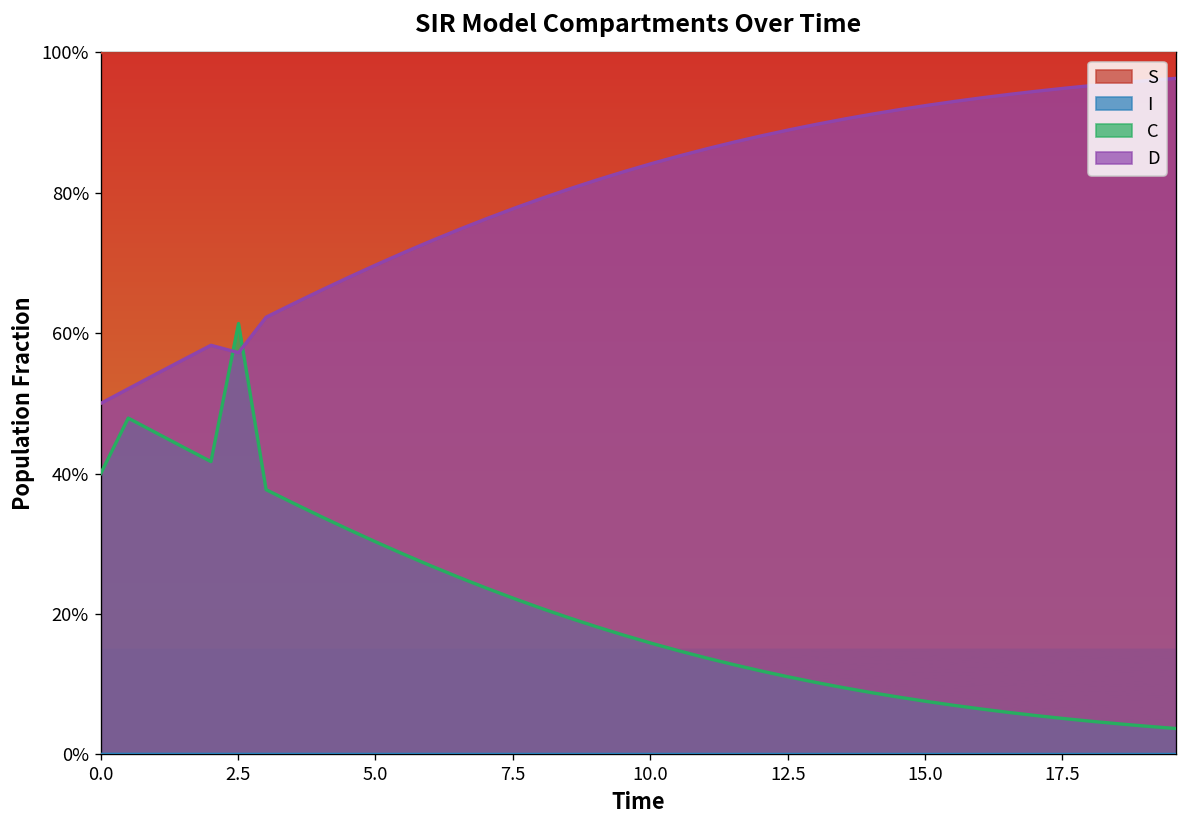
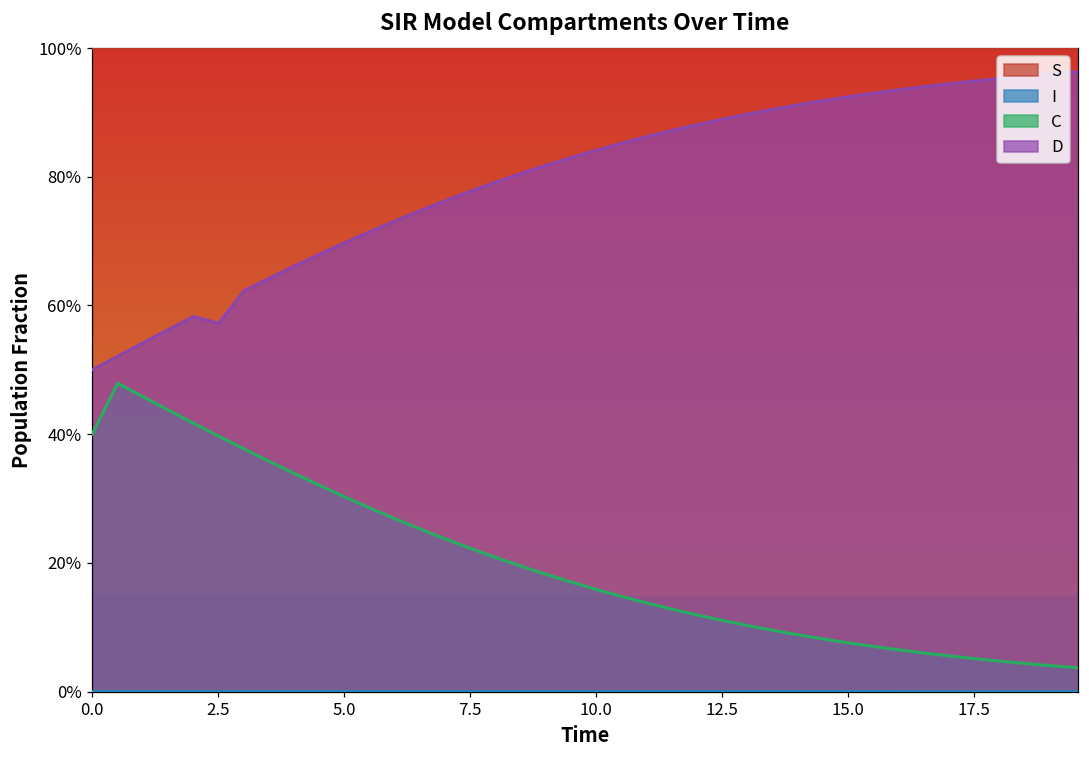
C, 2.5: 61% -> 40%
